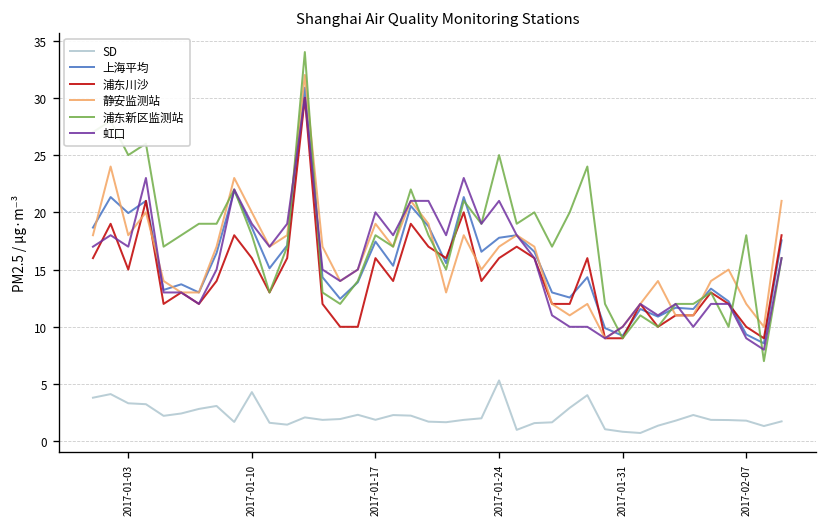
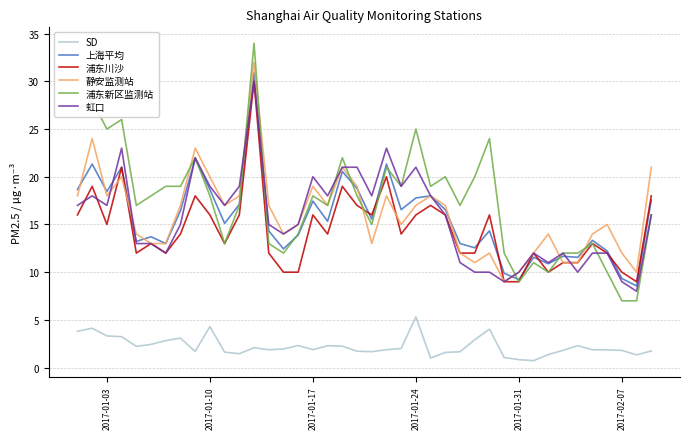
上海平均, 2017-01-03: 20 -> 18
浦东新区监测站, 2017-02-07: 18 -> 7
